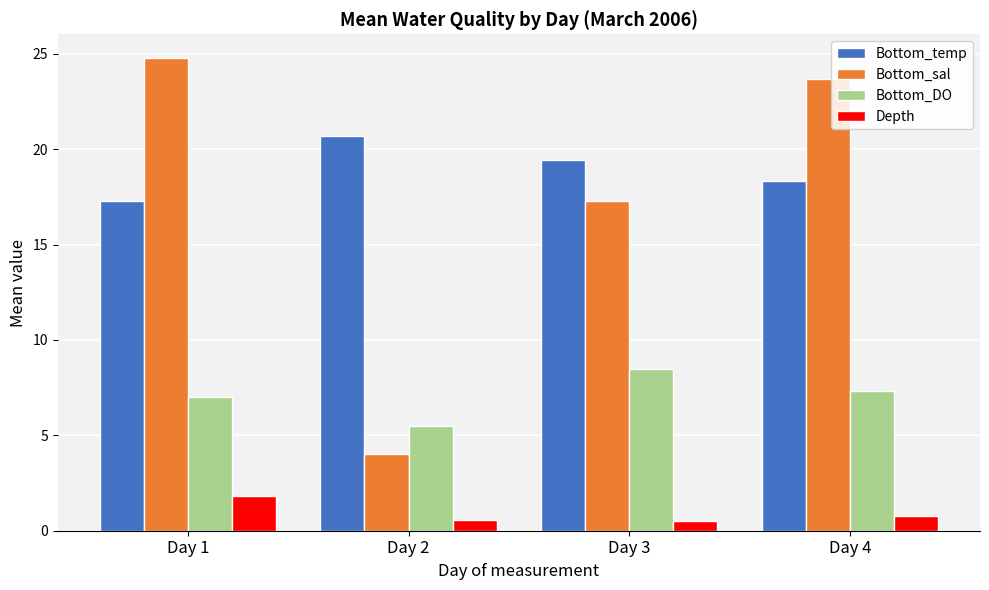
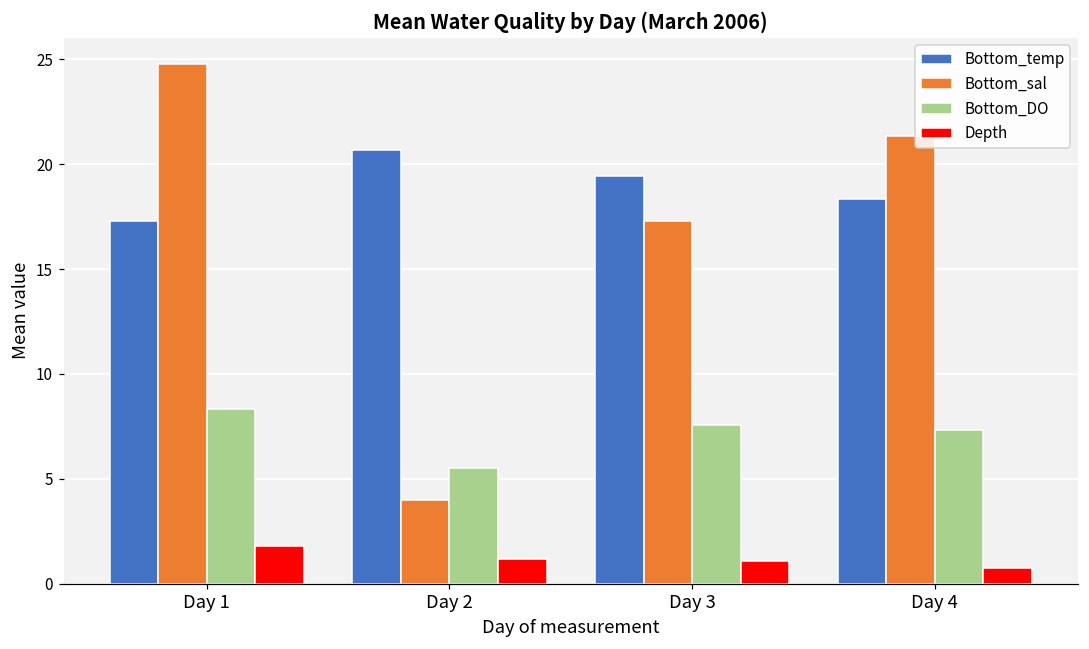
Bottom_DO, Day 1: 7.0 -> 8.3
Depth, Day 2: 0.6 -> 1.2
Bottom_DO, Day 3: 8.5 -> 7.6
Depth, Day 3: 0.5 -> 1.1
Bottom_sal, Day 4: 23.7 -> 21.4
